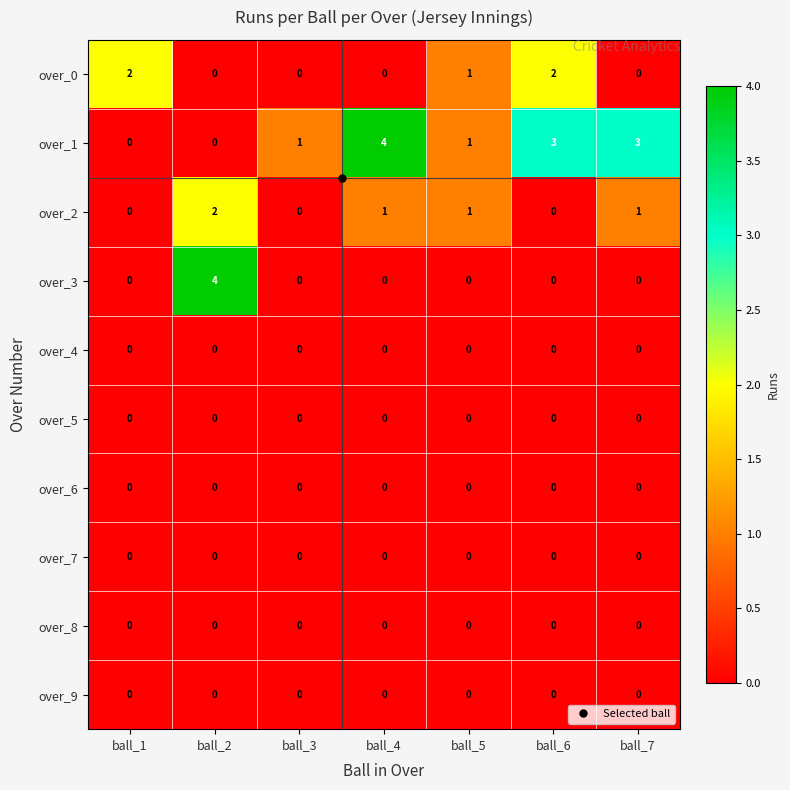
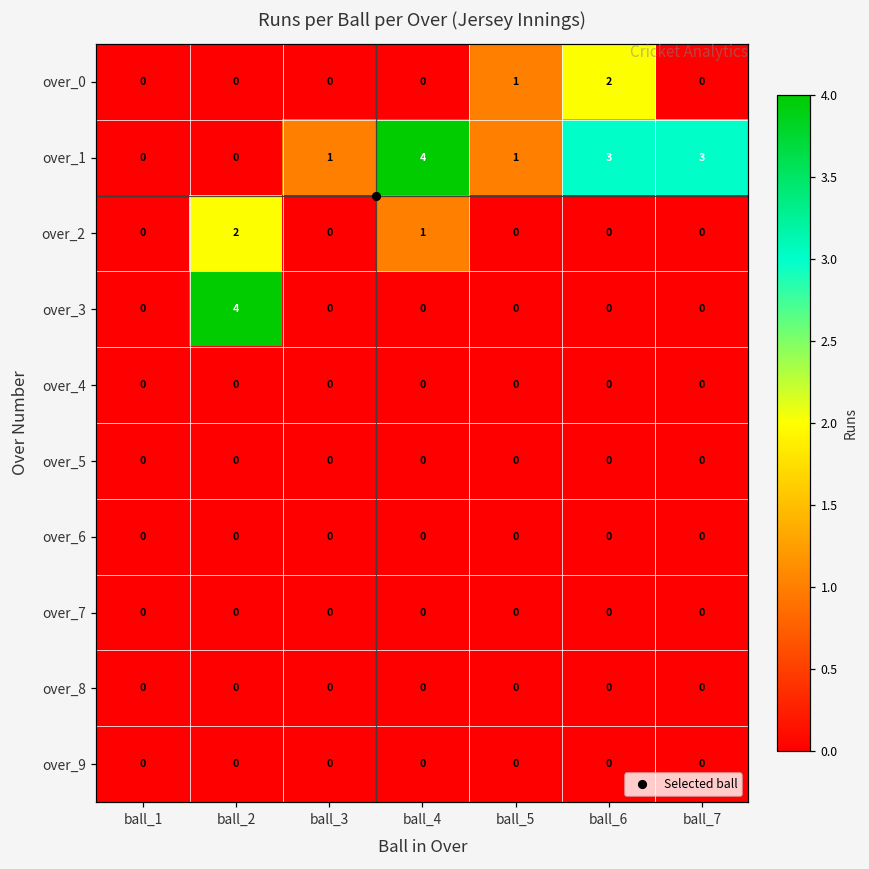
over_0, ball_1: 2 -> 0
over_2, ball_5: 1 -> 0
over_2, ball_7: 1 -> 0
